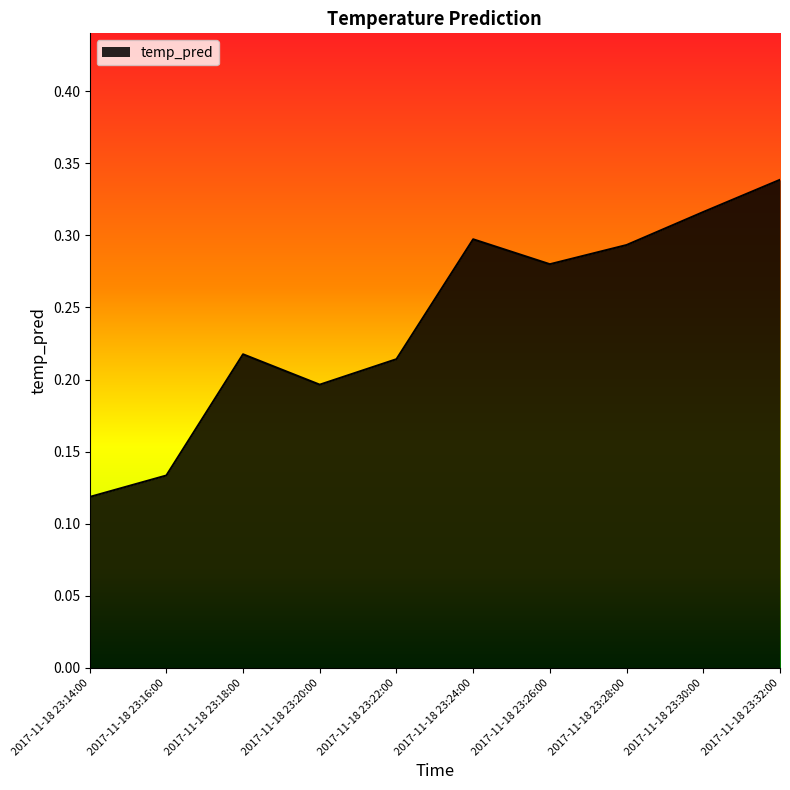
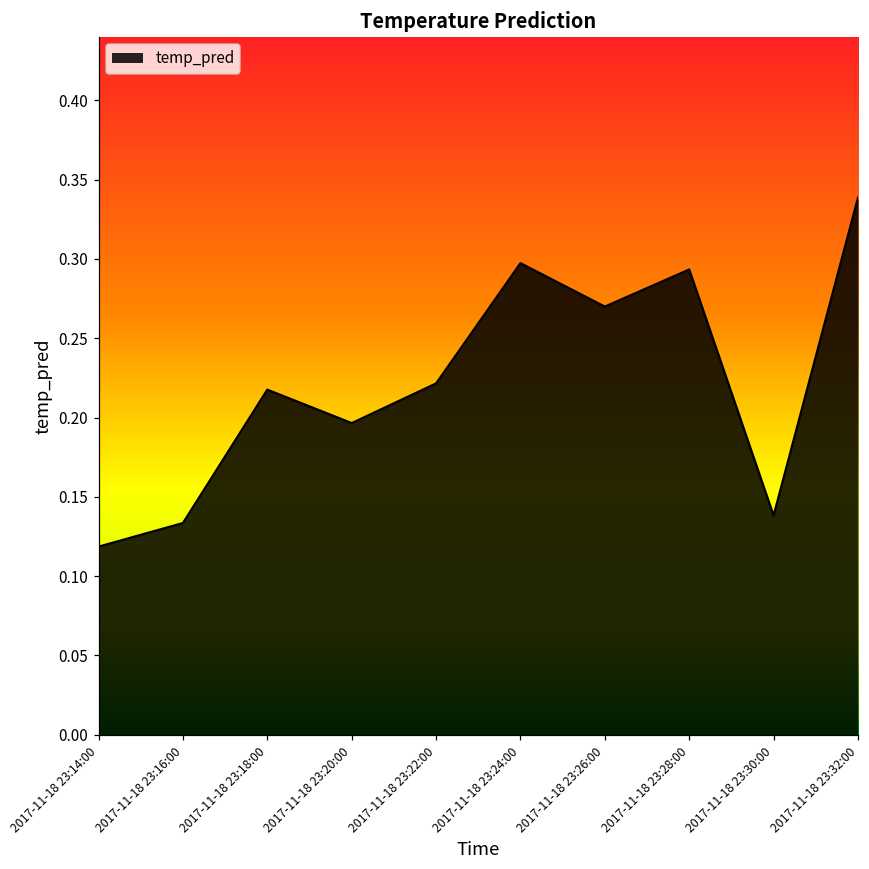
2017-11-18 23:22:00: 0.214 -> 0.221
2017-11-18 23:26:00: 0.280 -> 0.270
2017-11-18 23:30:00: 0.316 -> 0.138
